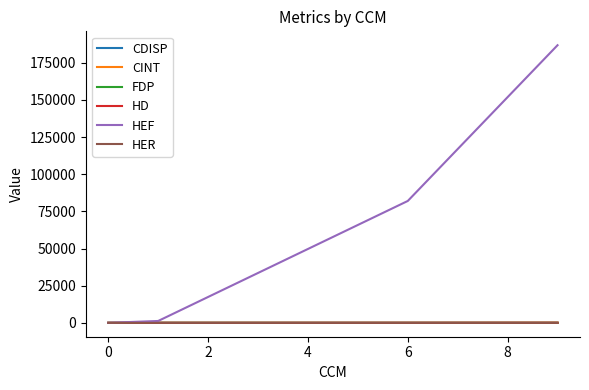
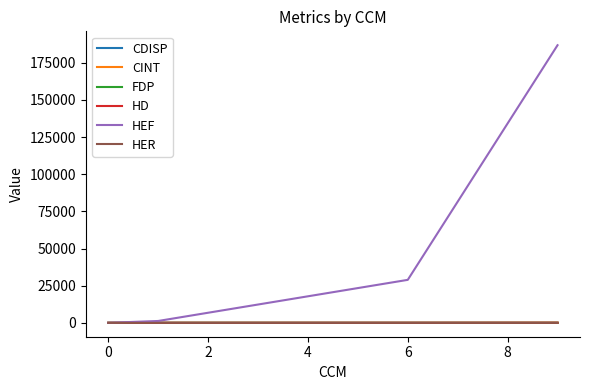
HEF, 6: 82000 -> 29000
